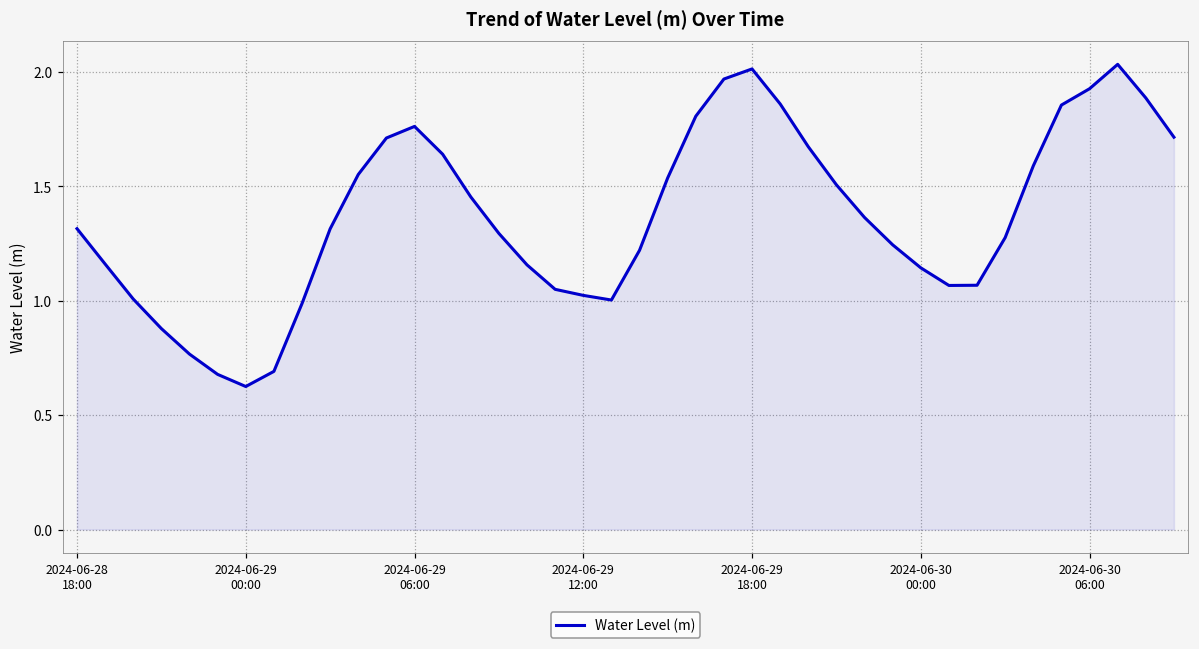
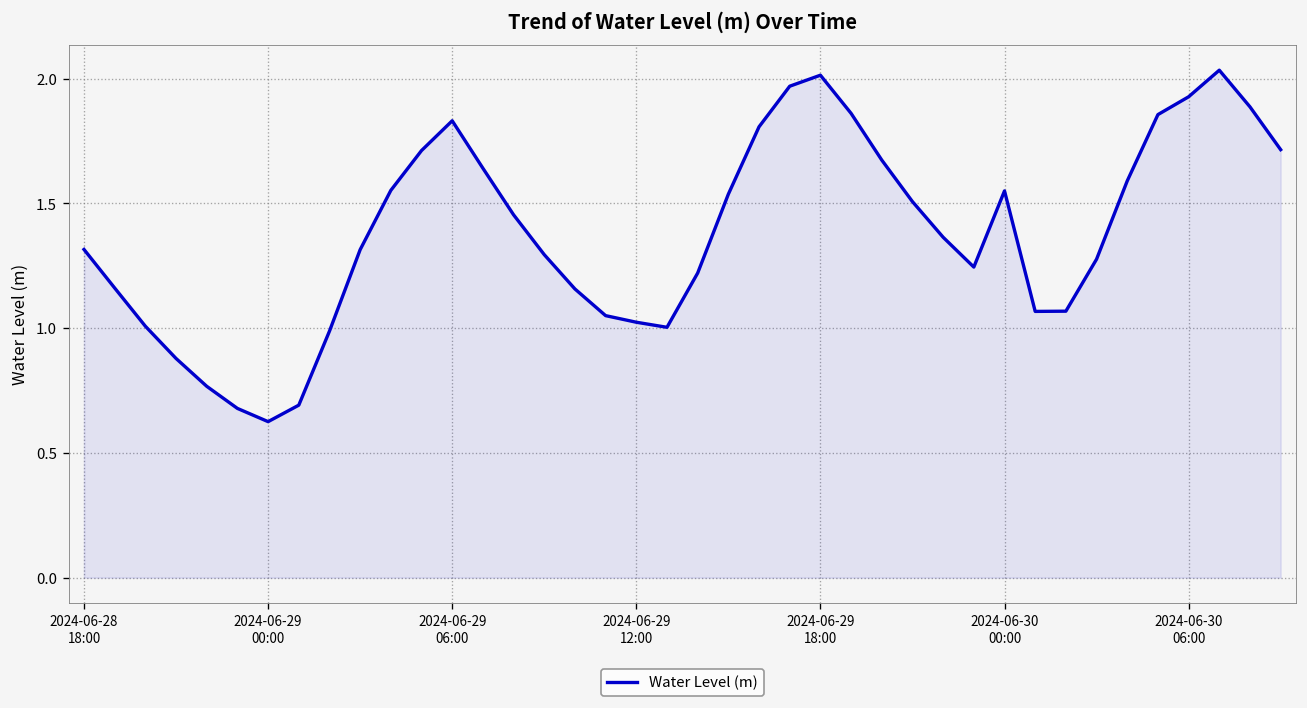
2024-06-29 06:00: 1.76 -> 1.83
2024-06-30 00:00: 1.14 -> 1.55
